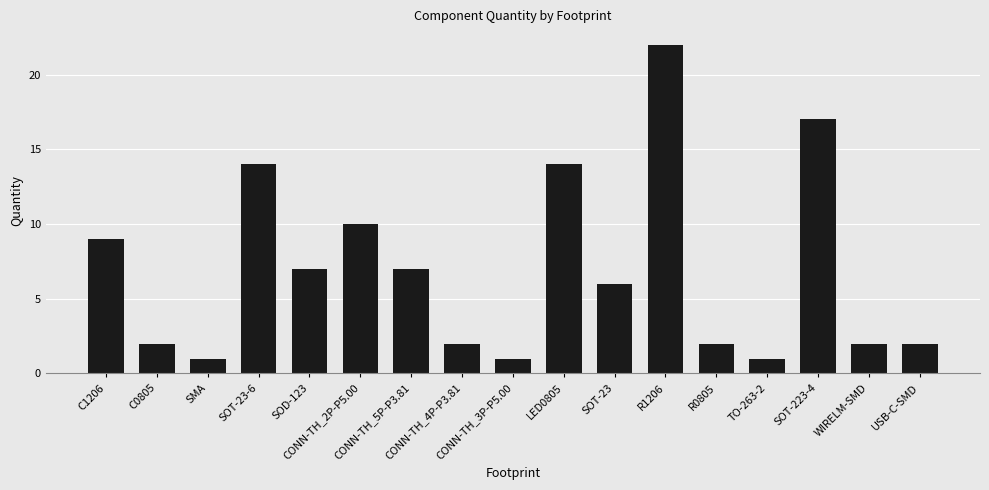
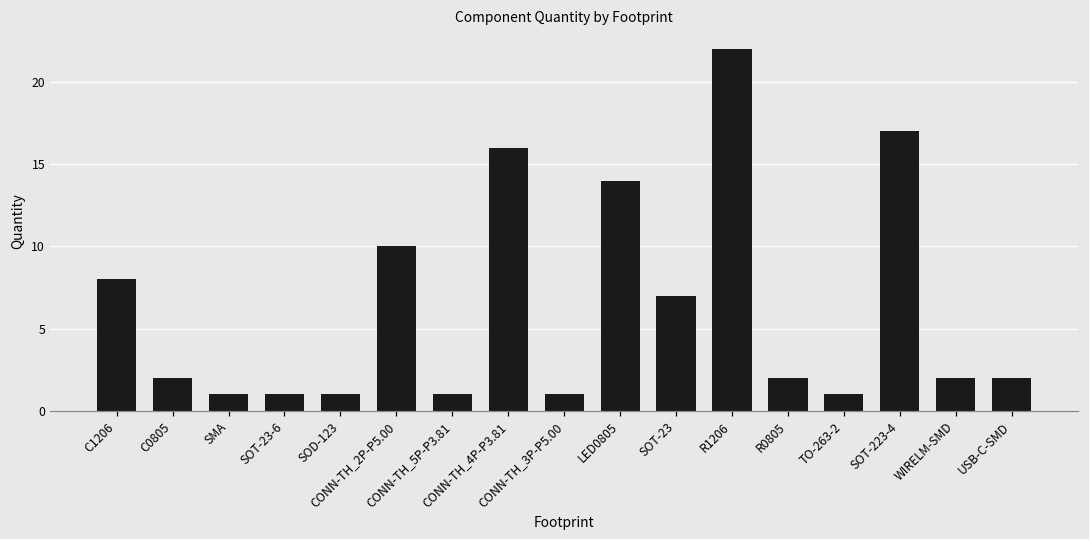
C1206: 9 -> 8
SOT-23-6: 14 -> 1
SOD-123: 7 -> 1
CONN-TH_5P-P3.81: 7 -> 1
CONN-TH_4P-P3.81: 2 -> 16
SOT-23: 6 -> 7
